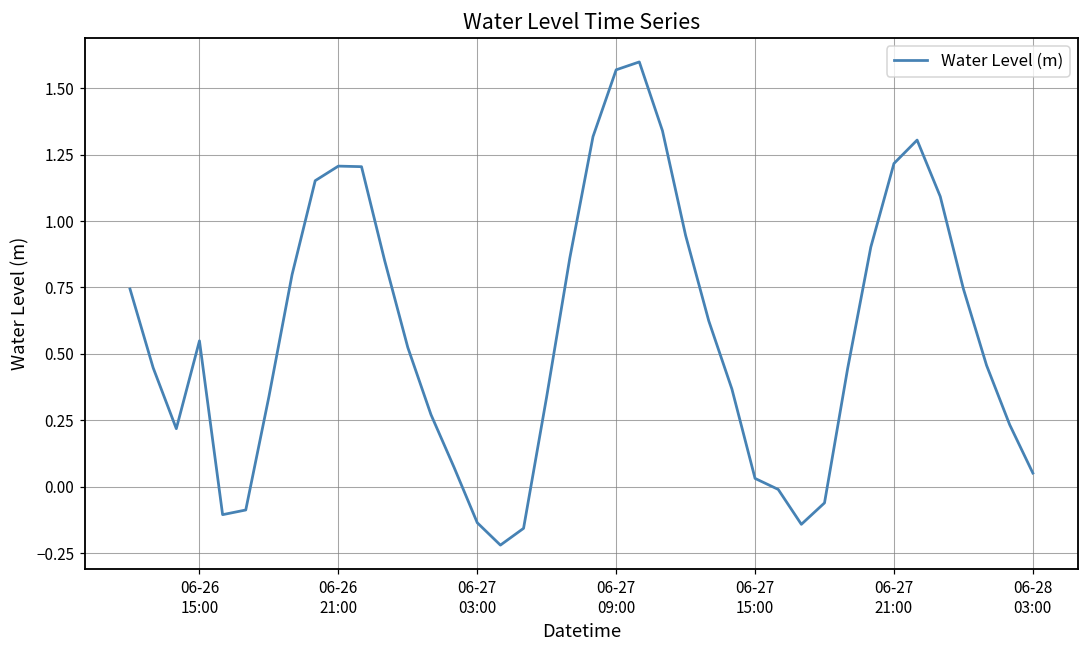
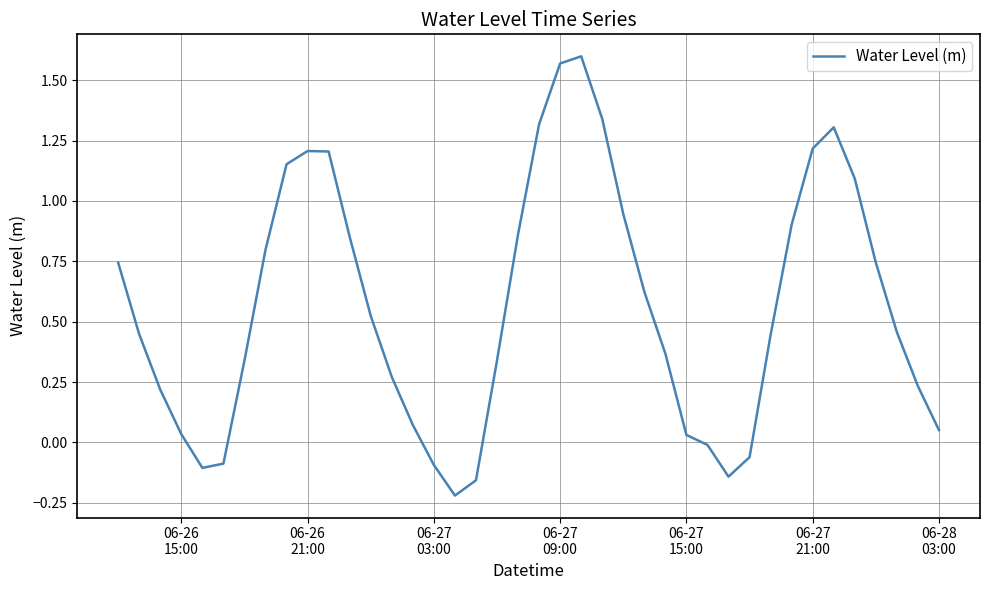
06-26 15:00: 0.55 -> 0.03
06-27 03:00: -0.14 -> -0.09
